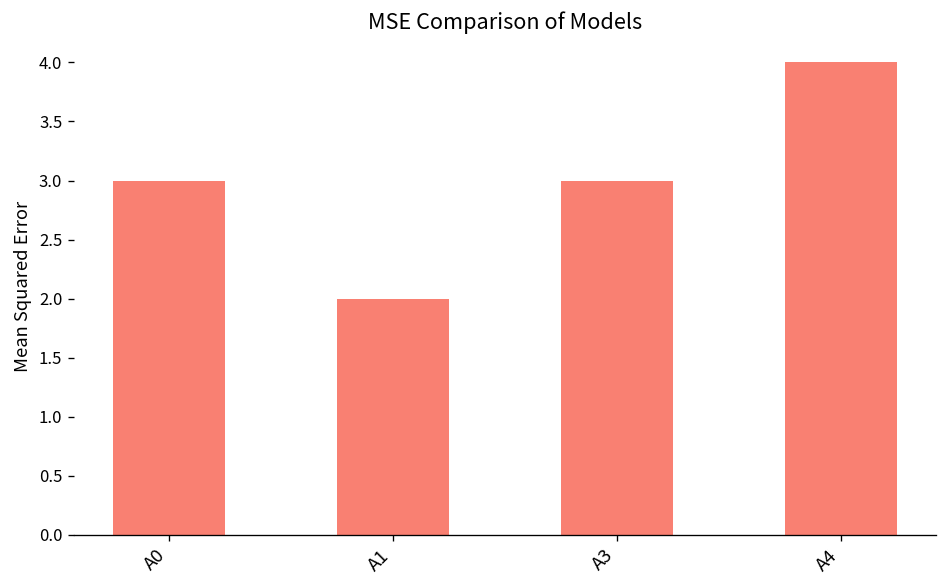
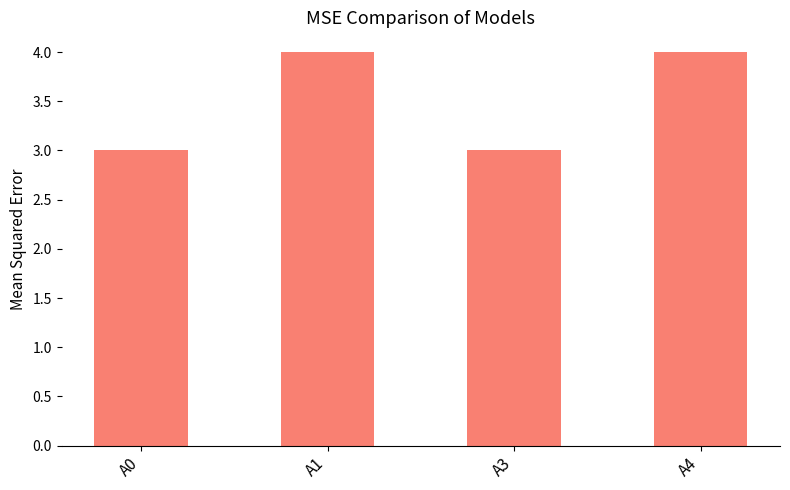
A1: 2 -> 4
